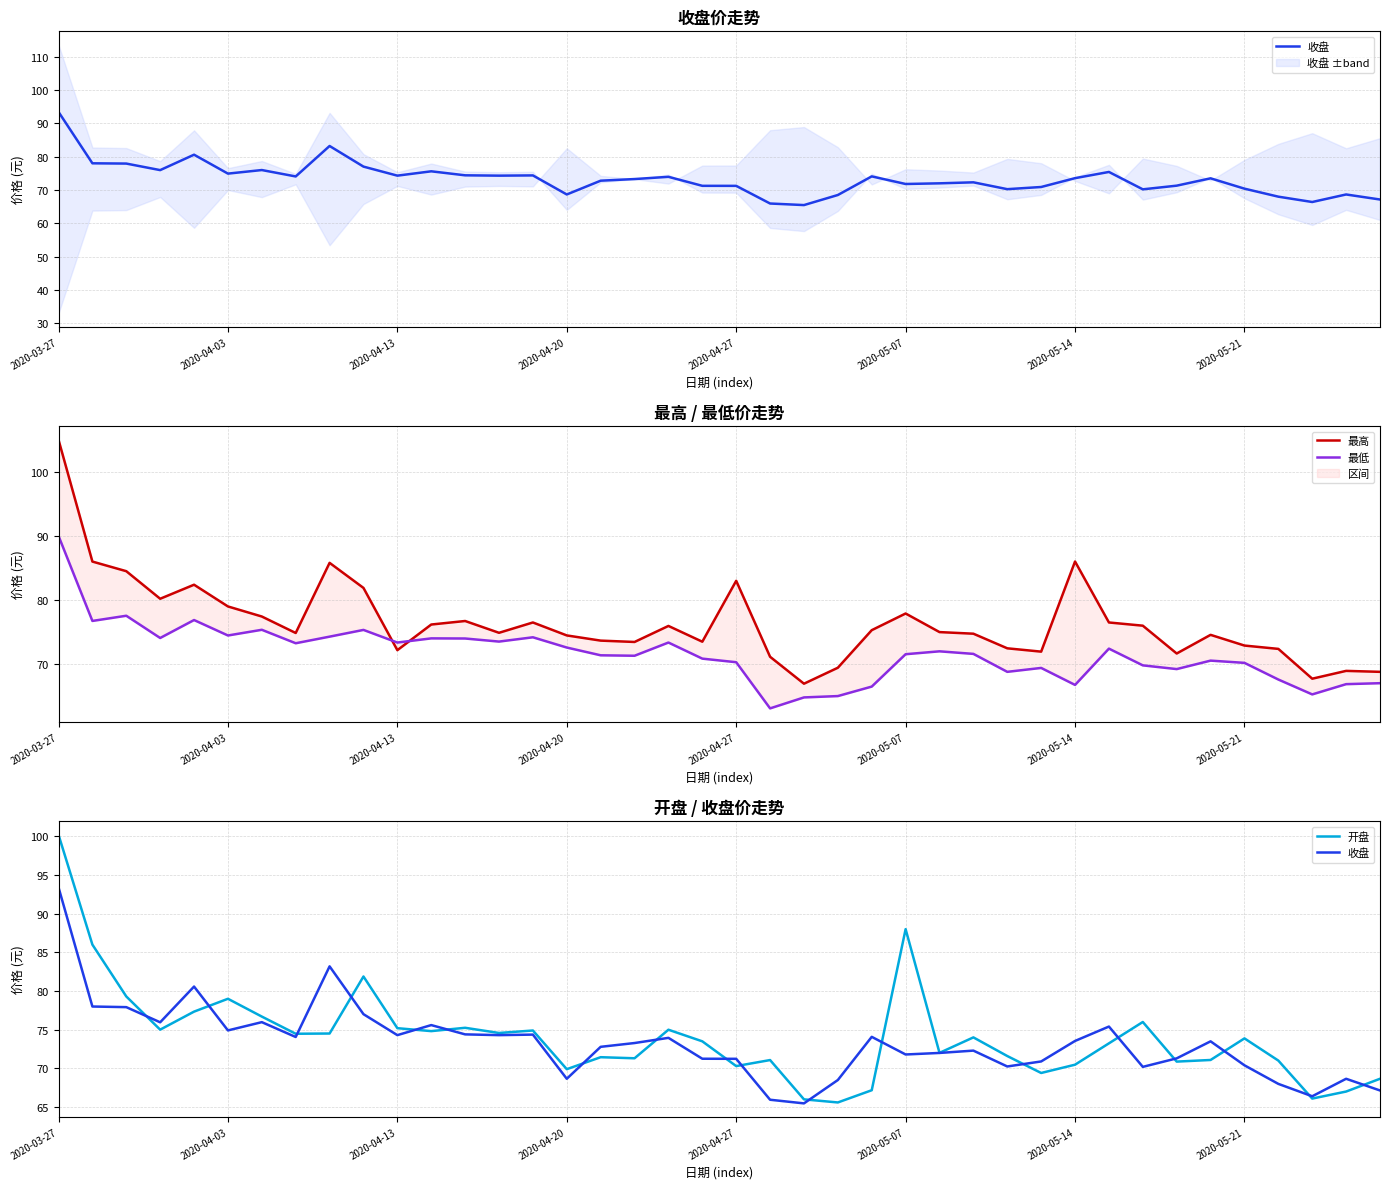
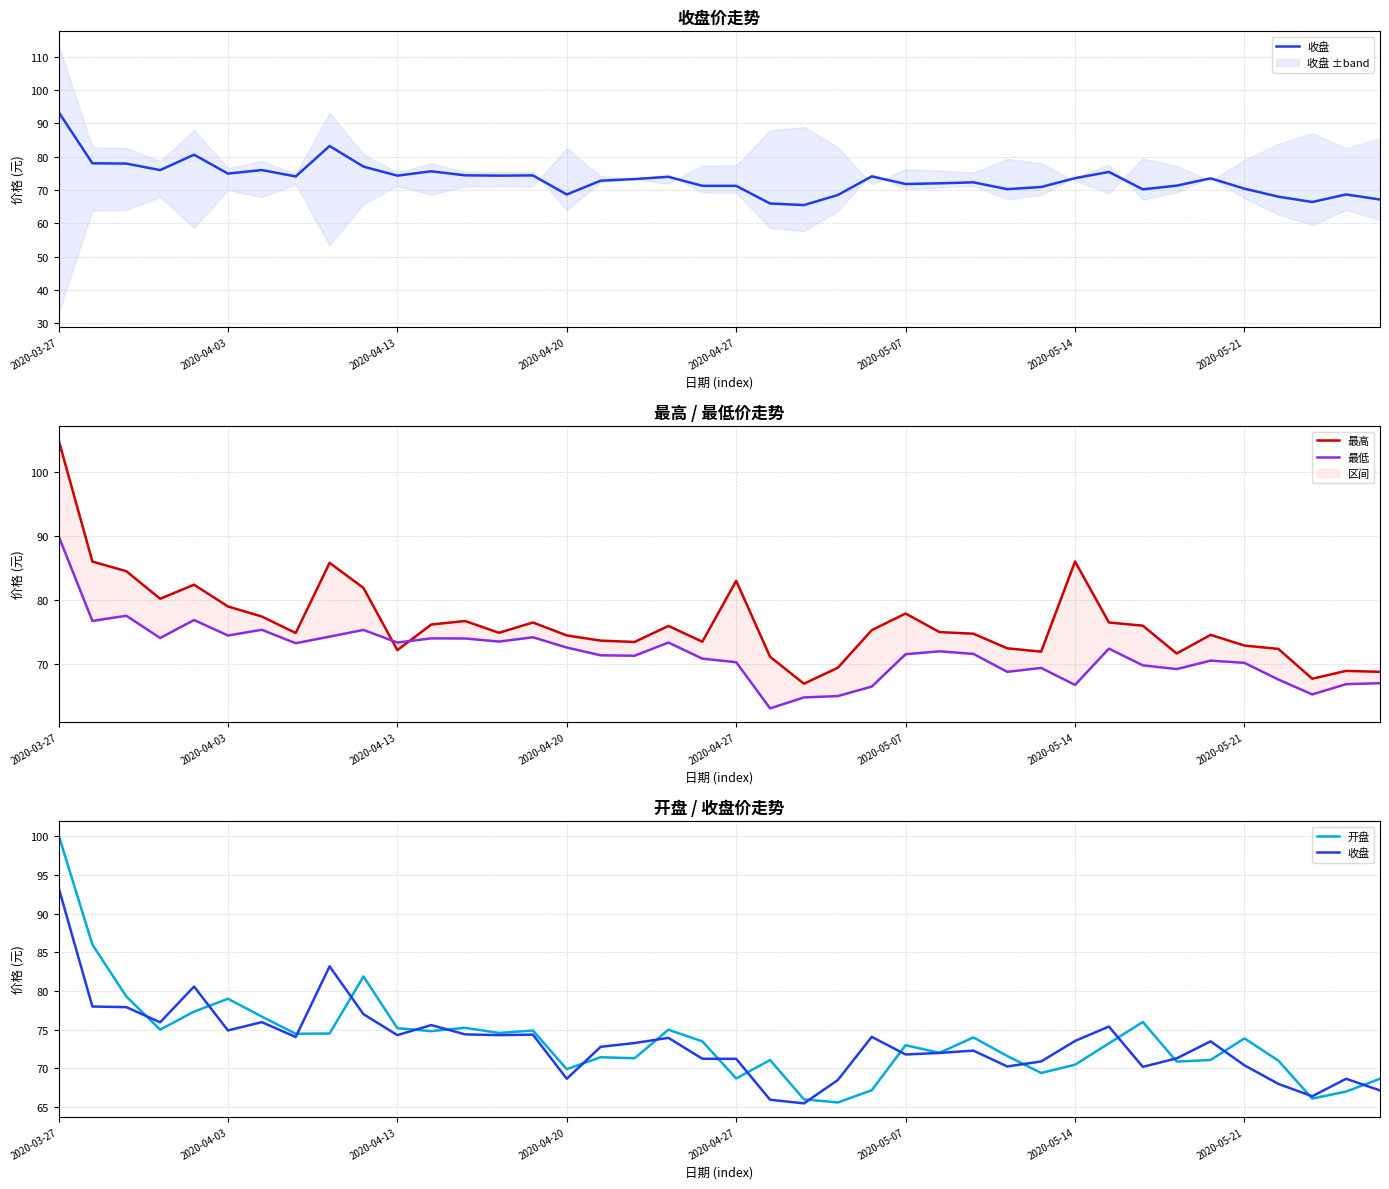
开盘 / 收盘价走势, 开盘, 2020-04-27: 70 -> 69
开盘 / 收盘价走势, 开盘, 2020-05-07: 88 -> 73
